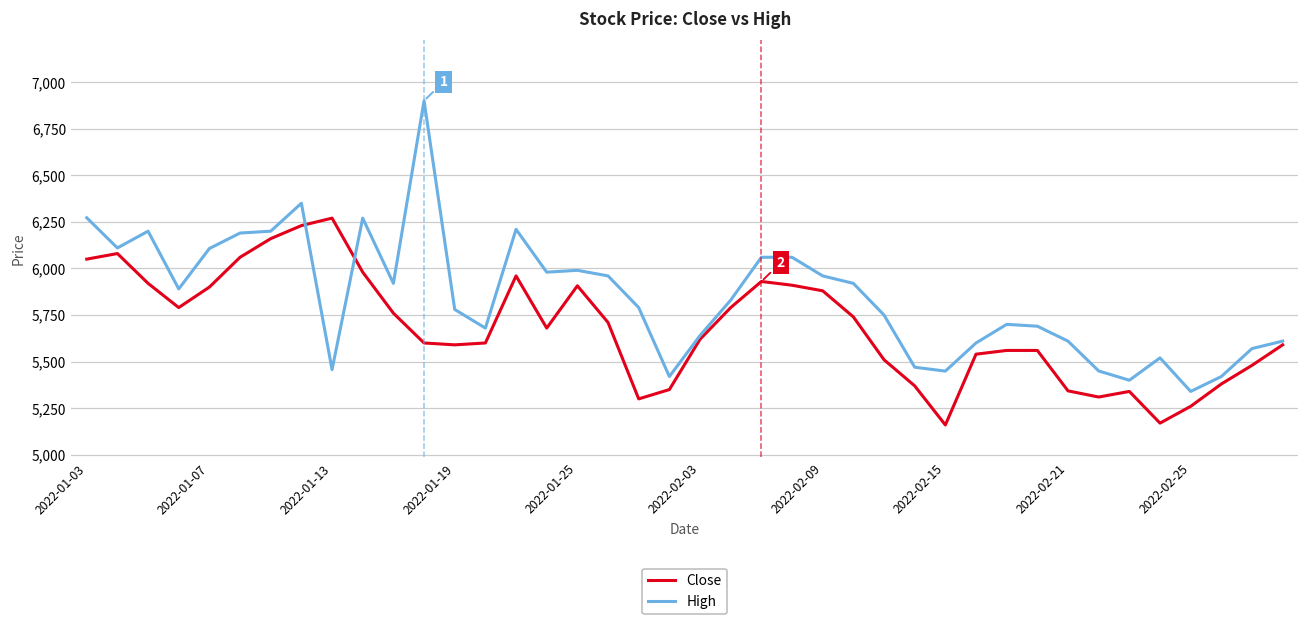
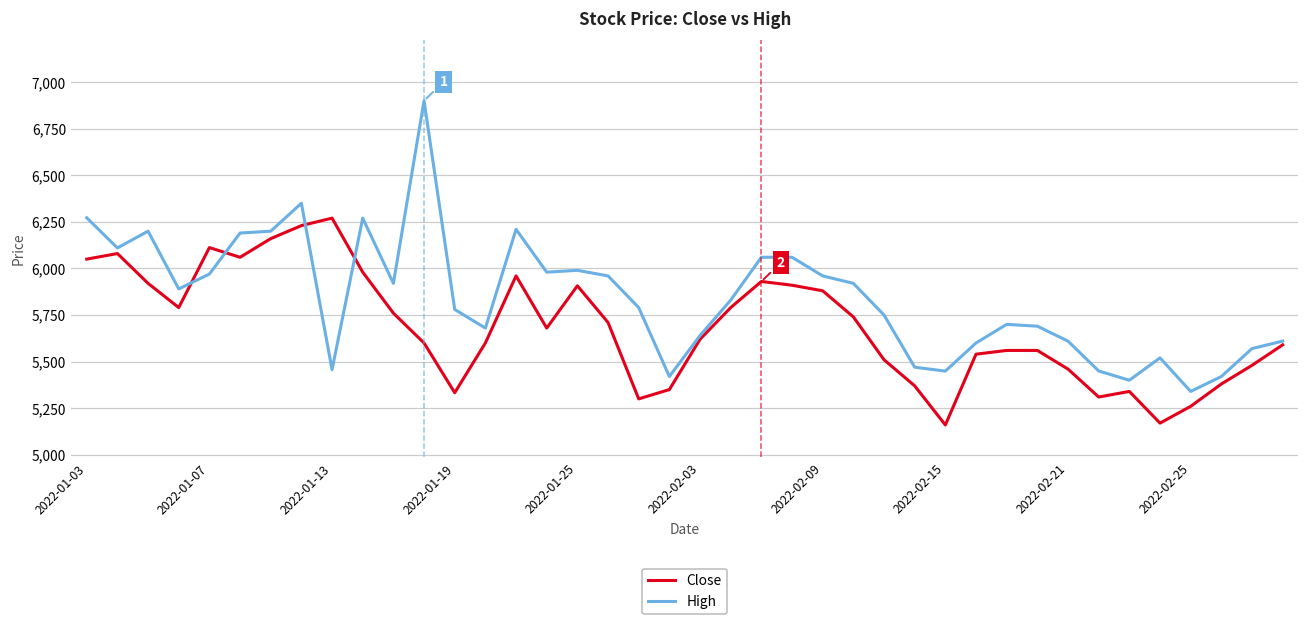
Close, 2022-01-07: 5,900 -> 6,110
High, 2022-01-07: 6,110 -> 5,970
Close, 2022-01-19: 5,590 -> 5,330
Close, 2022-02-21: 5,340 -> 5,460
